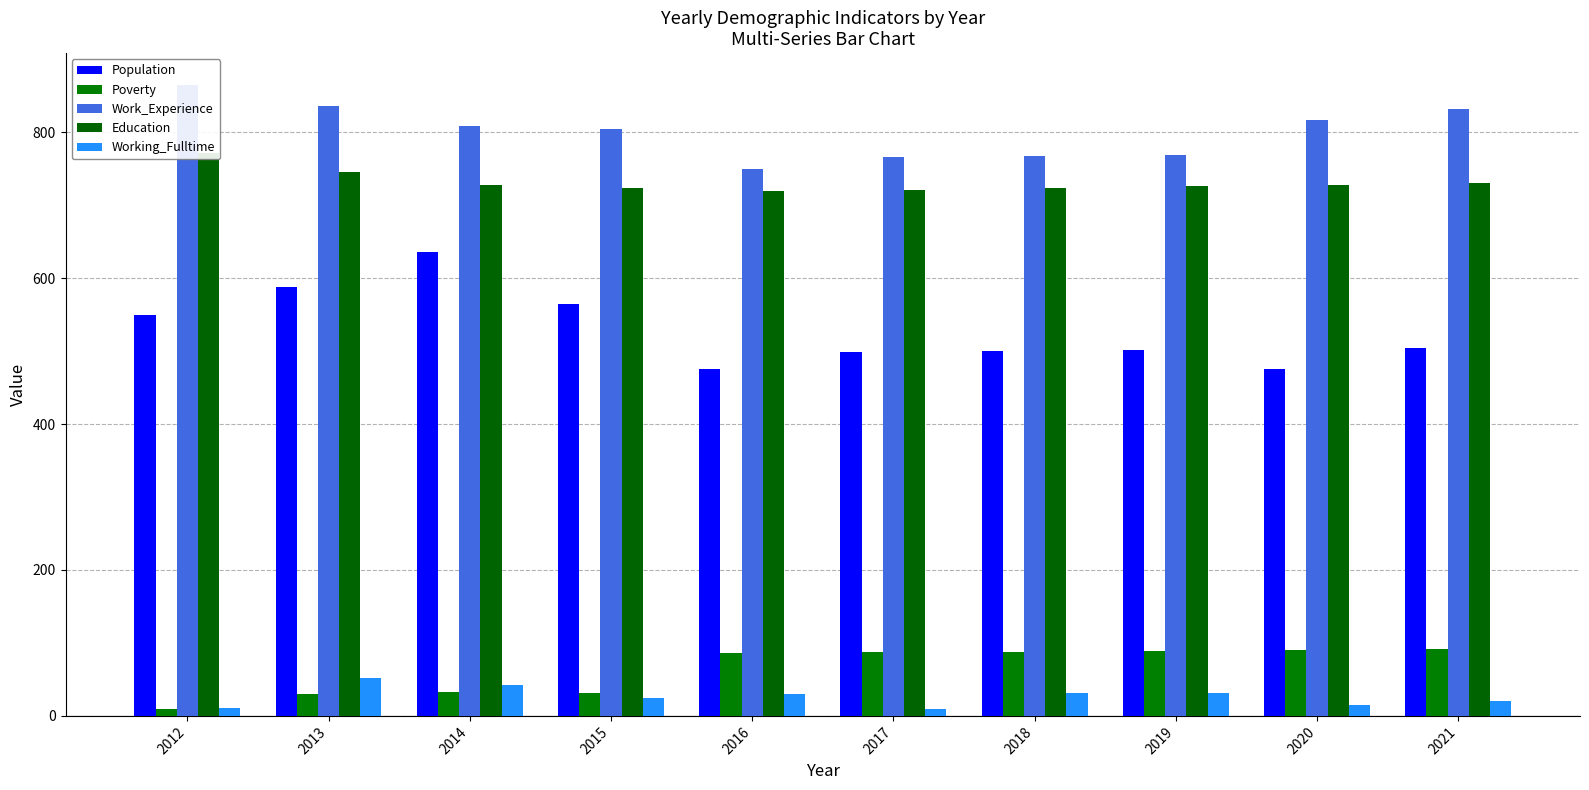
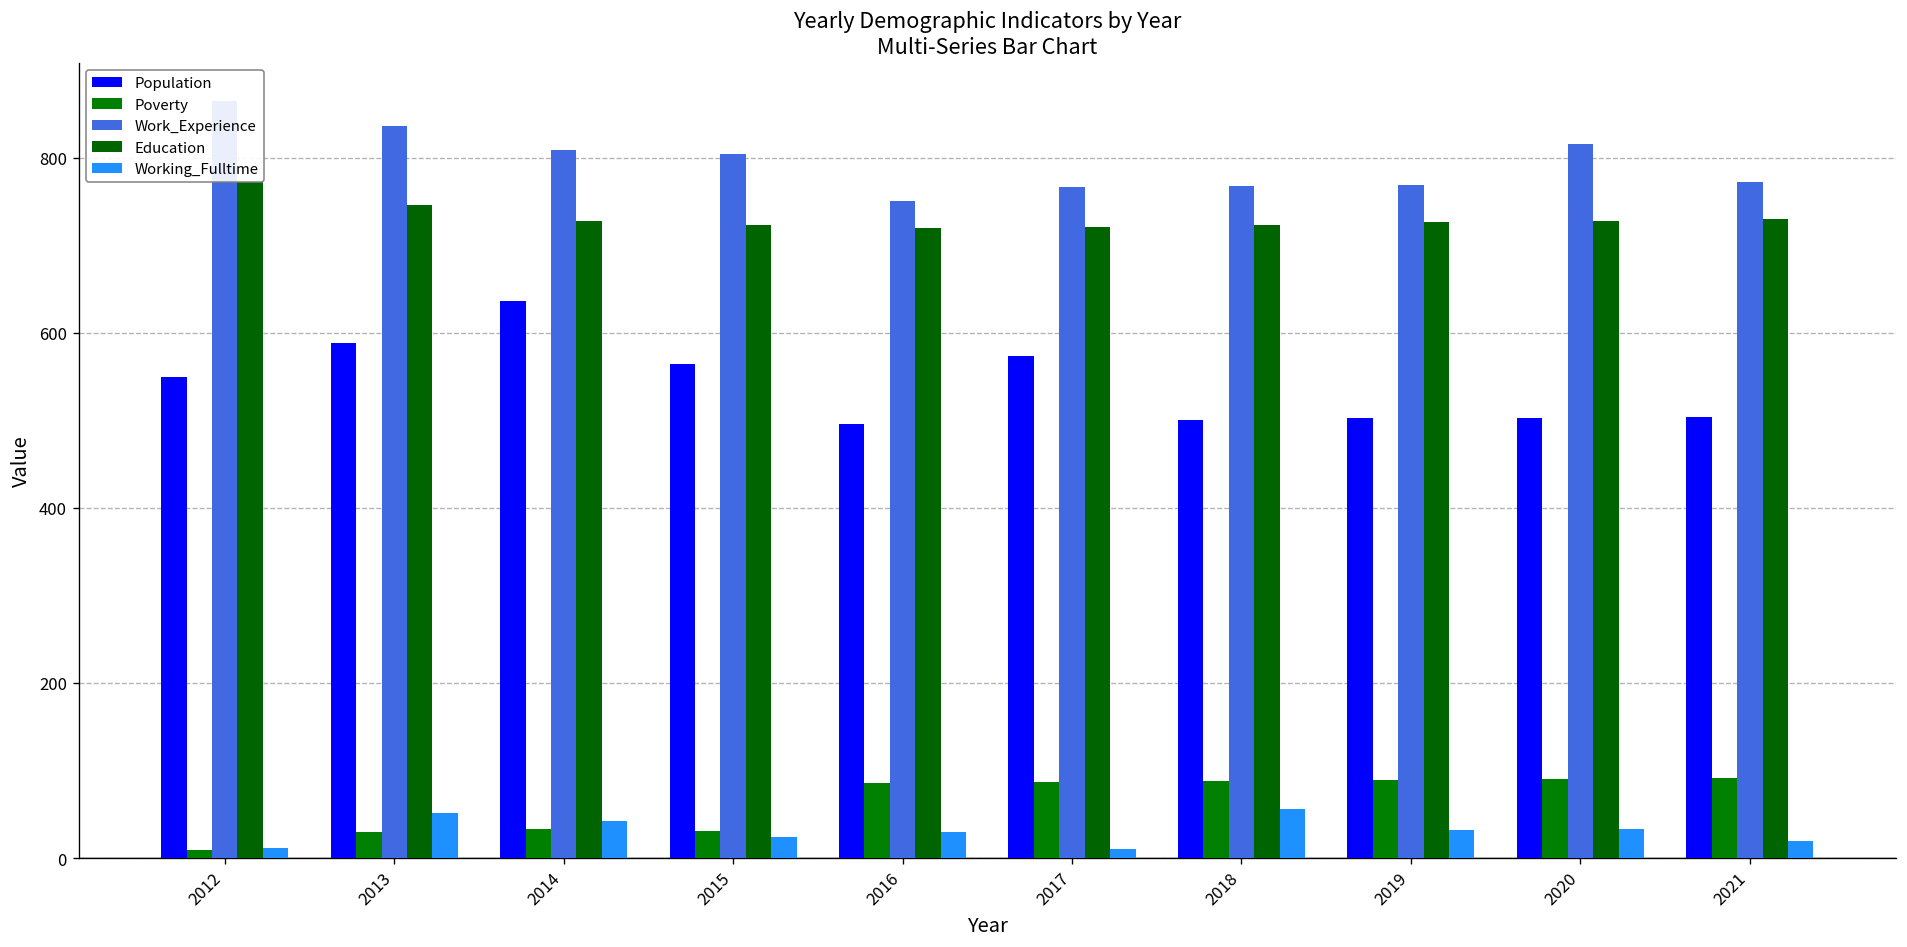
Population, 2016: 480 -> 500
Population, 2017: 500 -> 570
Working_Fulltime, 2018: 30 -> 60
Population, 2020: 480 -> 500
Working_Fulltime, 2020: 20 -> 30
Work_Experience, 2021: 830 -> 770
